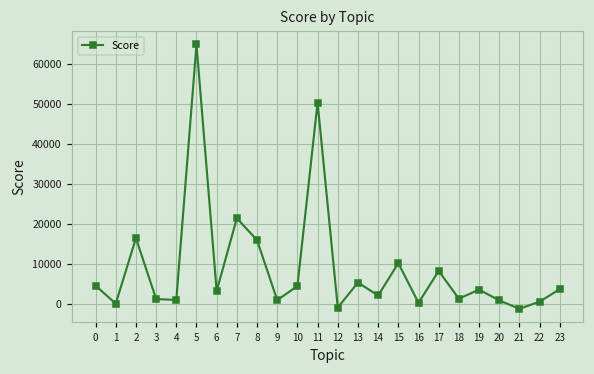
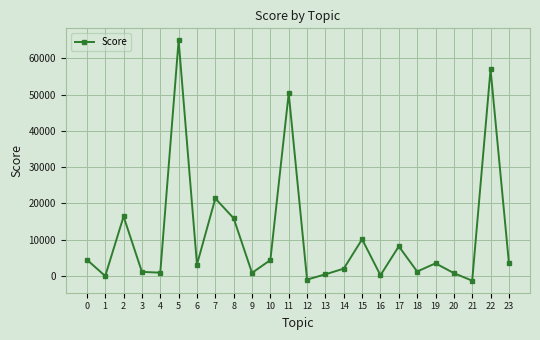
13: 5000 -> 0
22: 0 -> 57000
